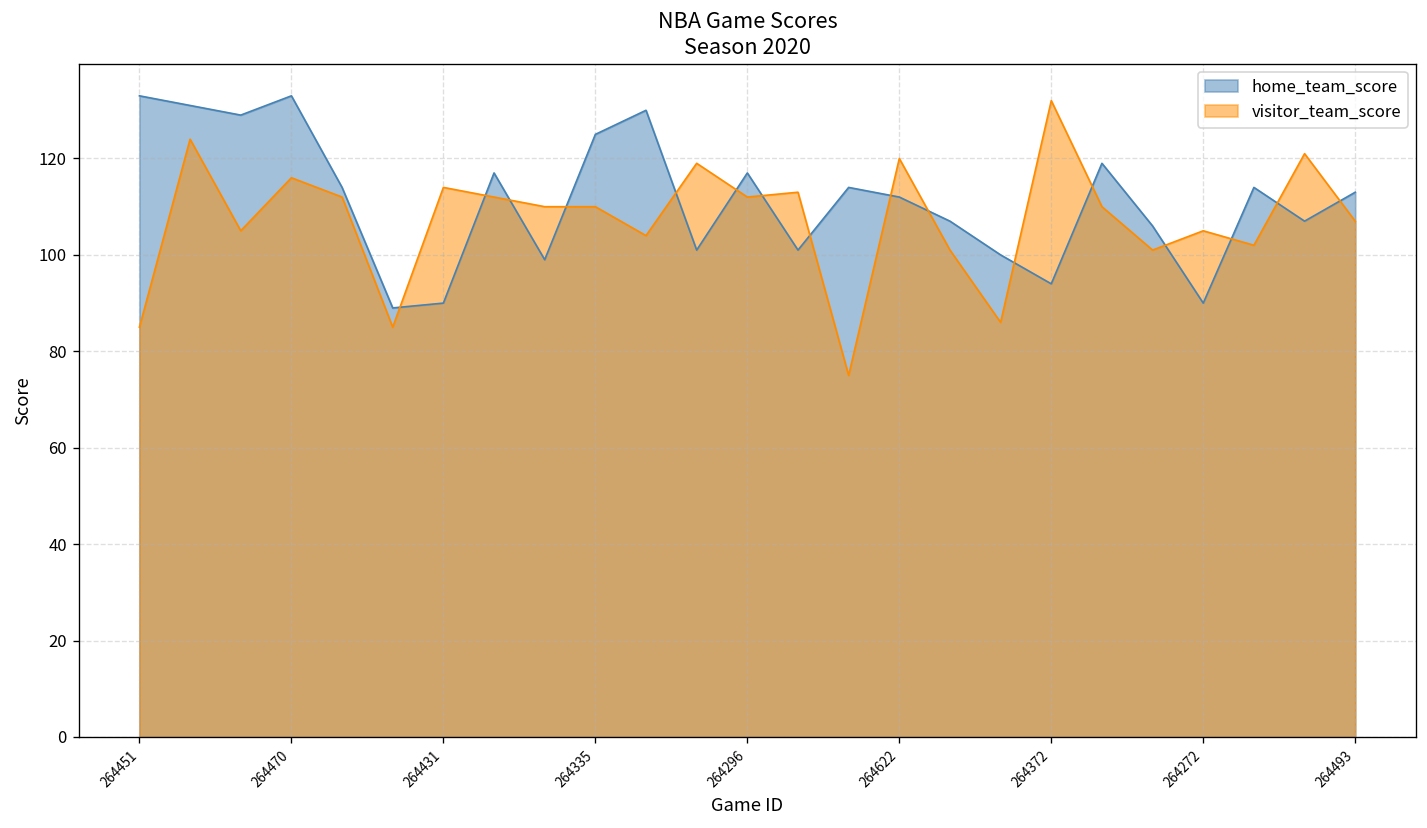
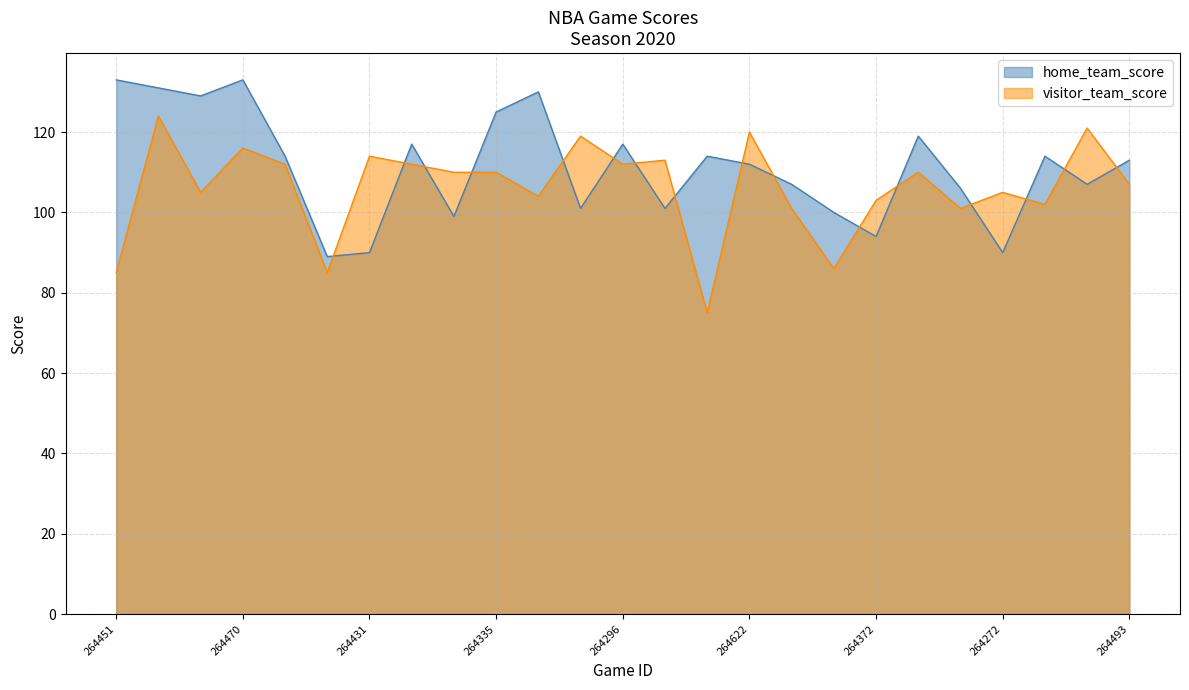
visitor_team_score, 264372: 132 -> 103
